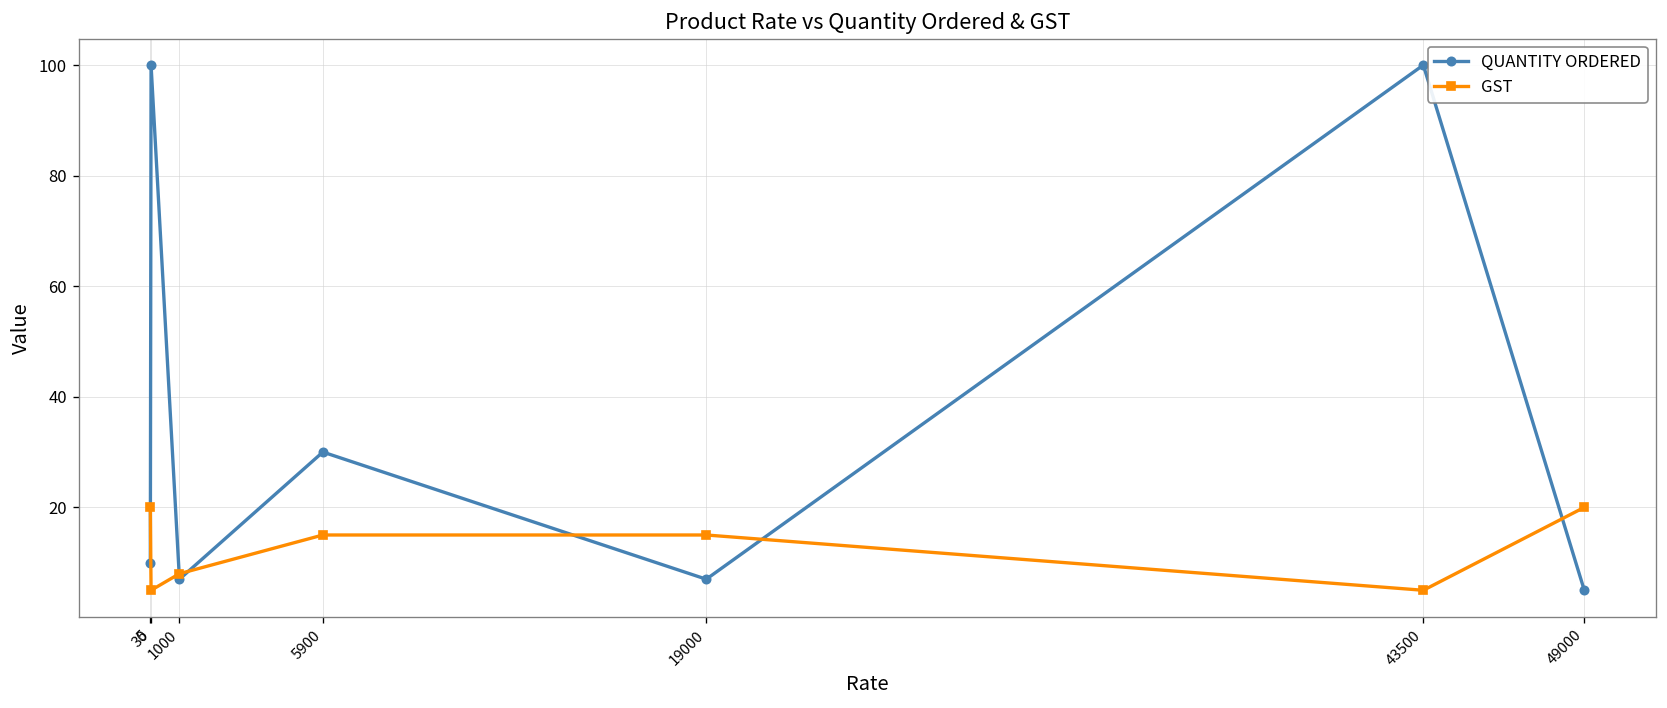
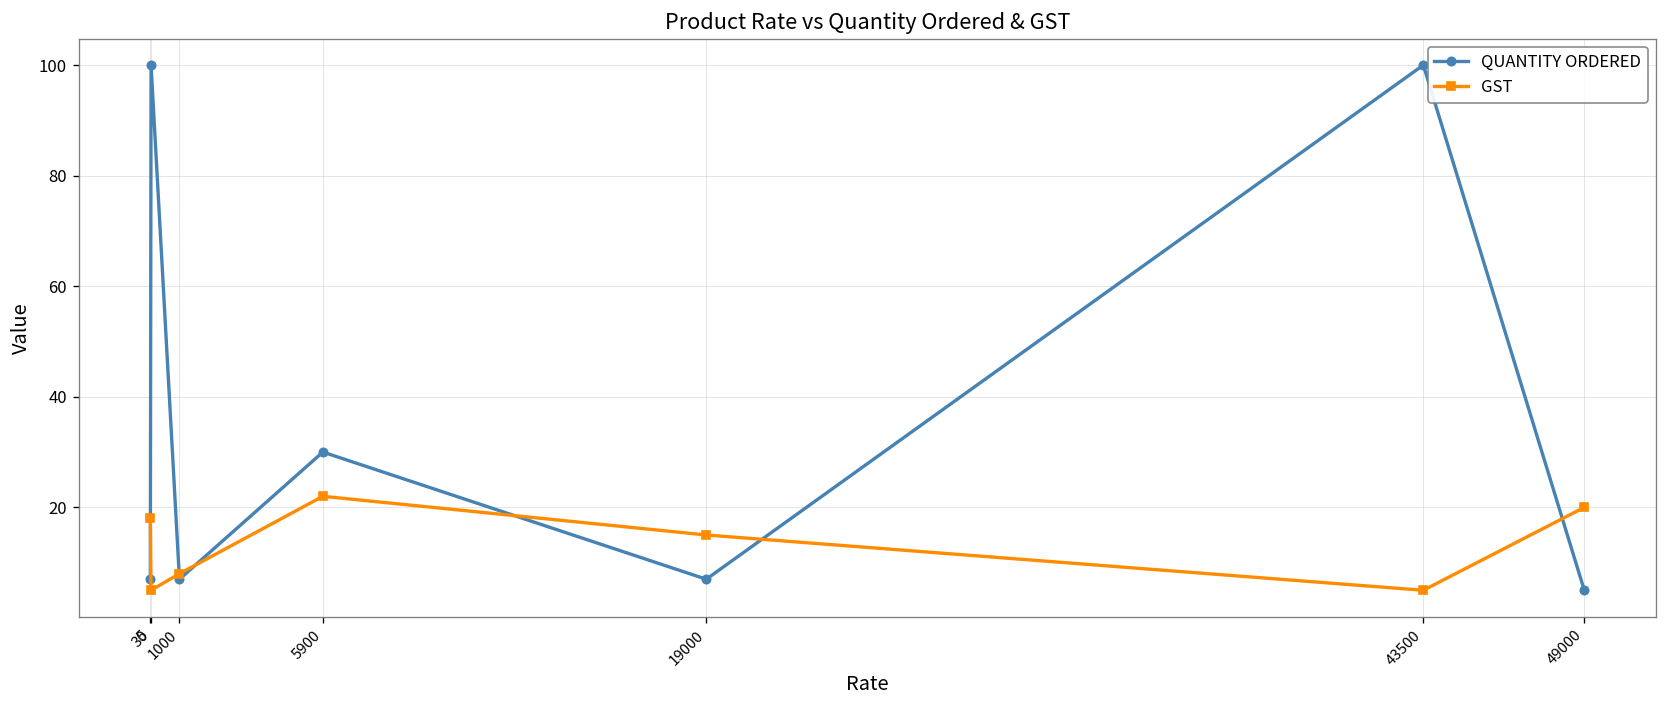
QUANTITY ORDERED, 5: 10 -> 7
GST, 5: 20 -> 18
GST, 5900: 15 -> 22
